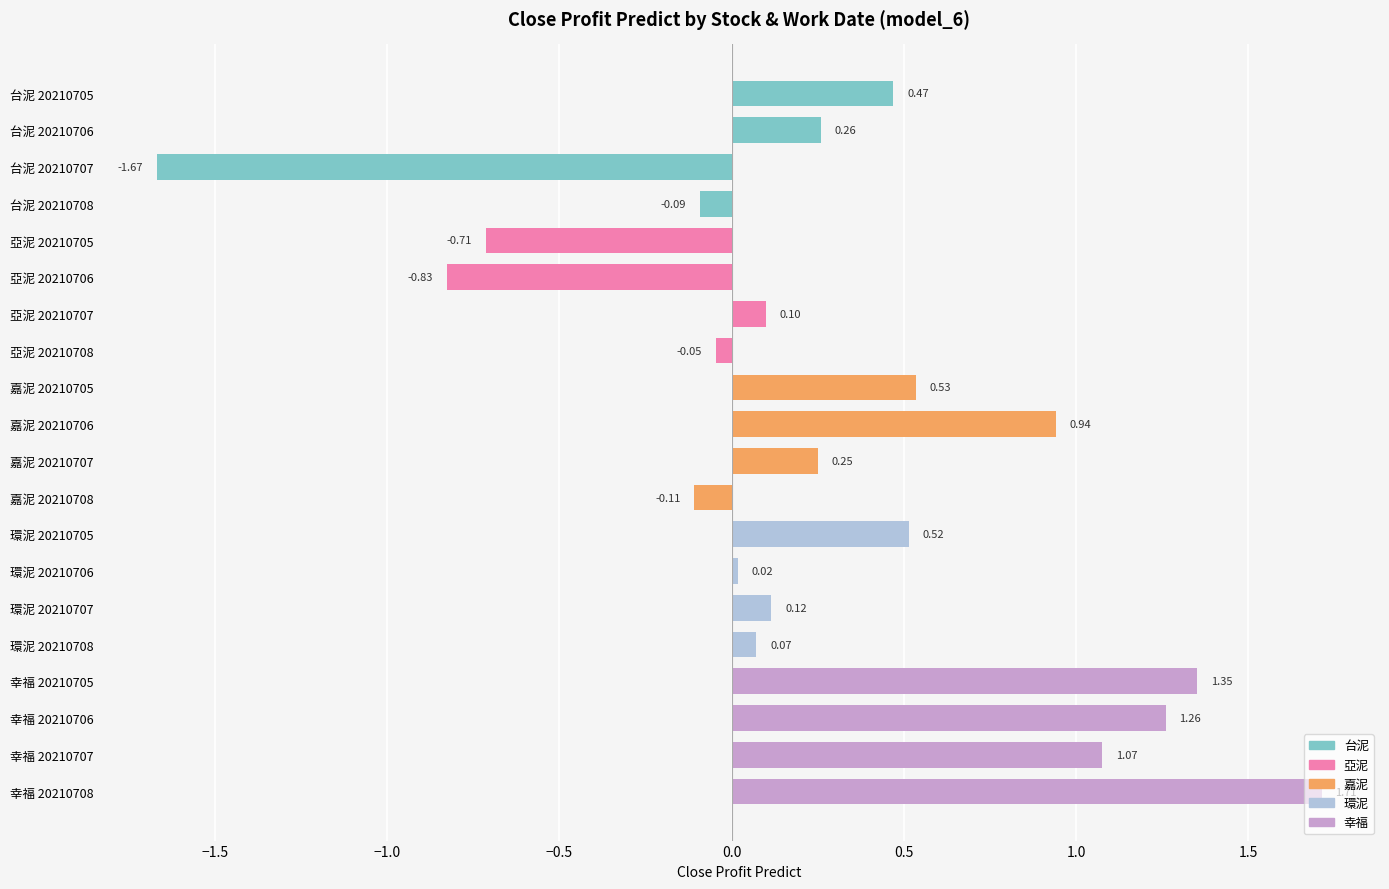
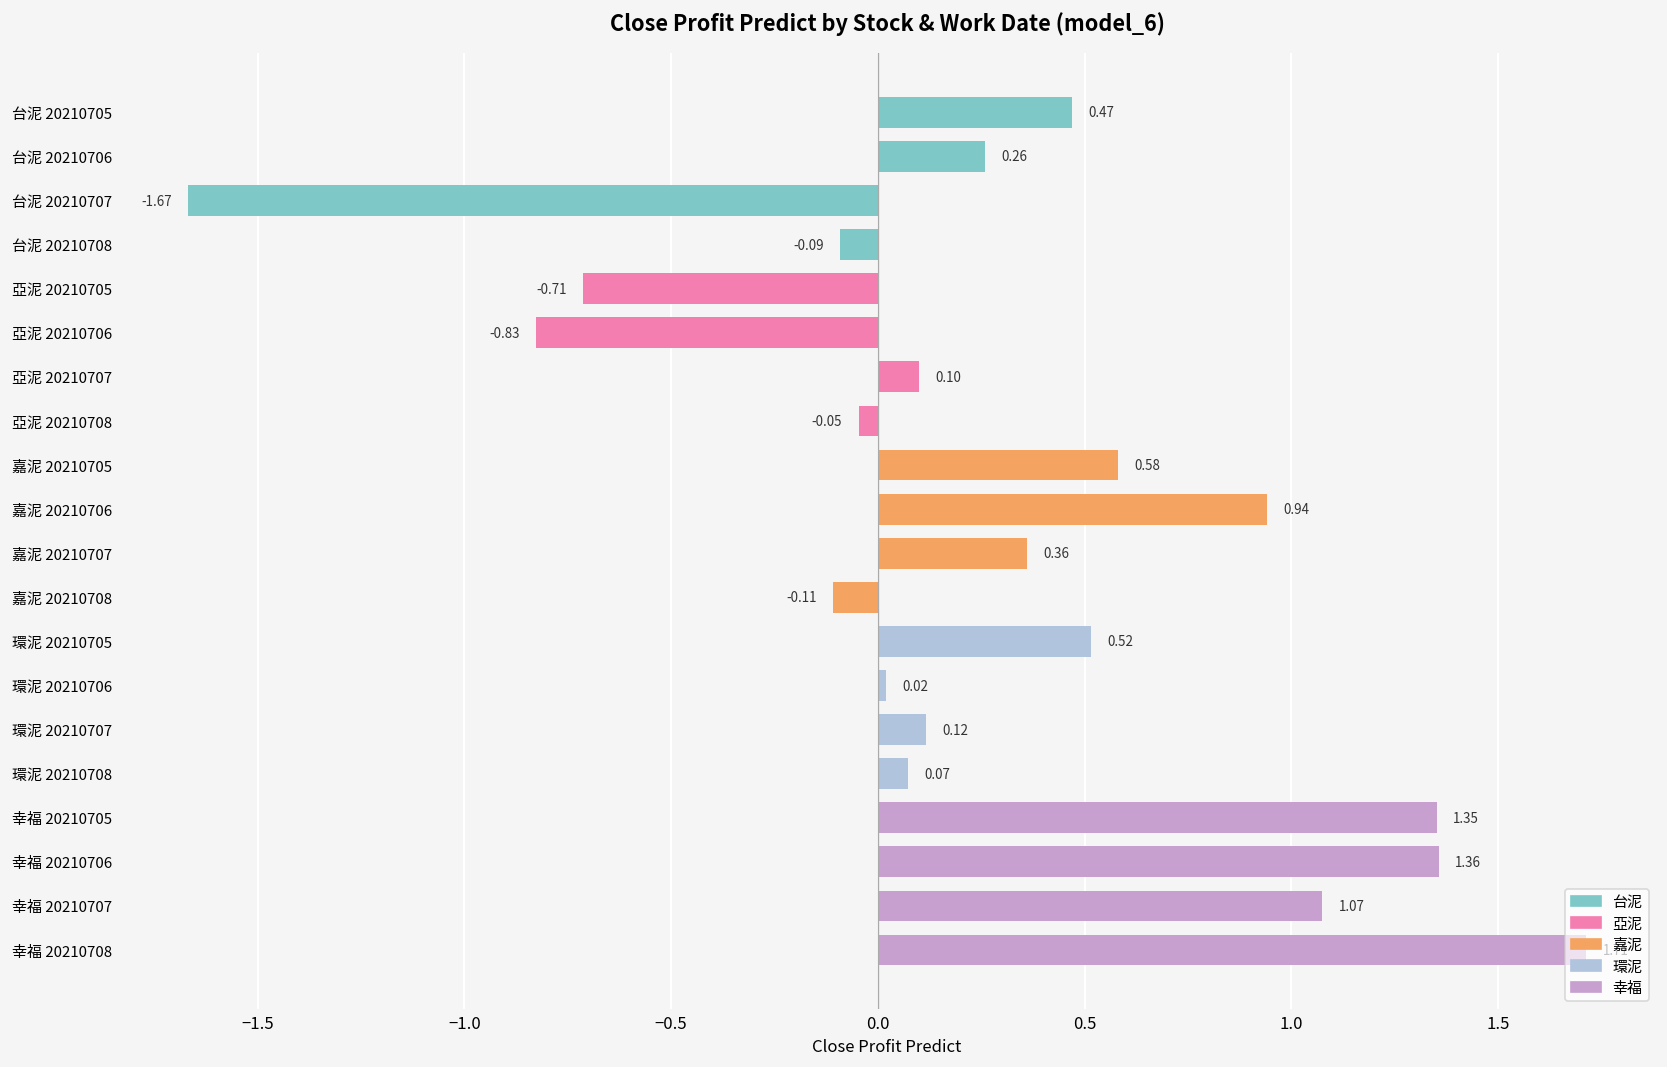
嘉泥 20210705: 0.53 -> 0.58
嘉泥 20210707: 0.25 -> 0.36
幸福 20210706: 1.26 -> 1.36
